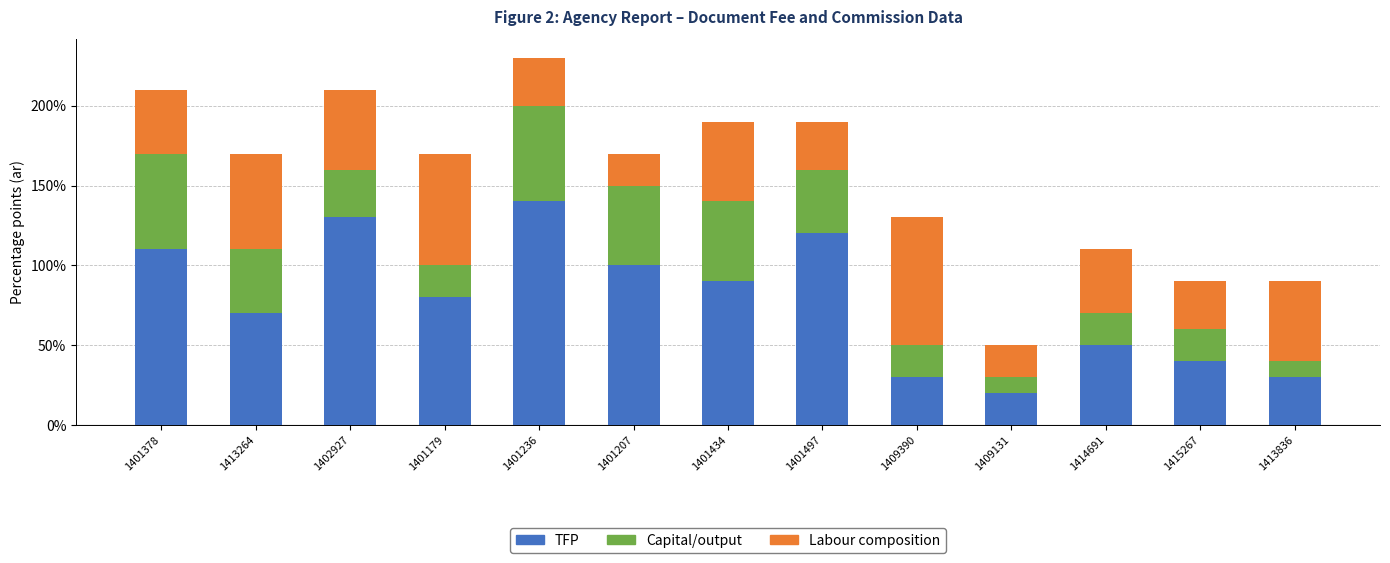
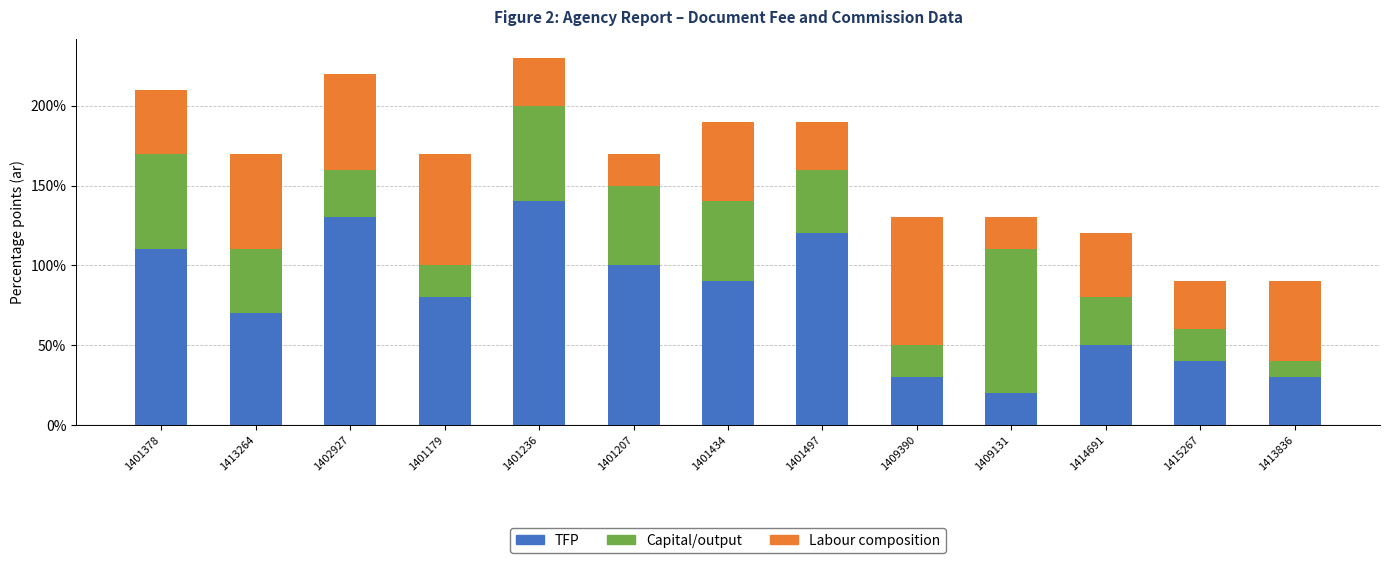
Labour composition, 1402927: 50% -> 60%
Capital/output, 1409131: 10% -> 90%
Capital/output, 1414691: 20% -> 30%
